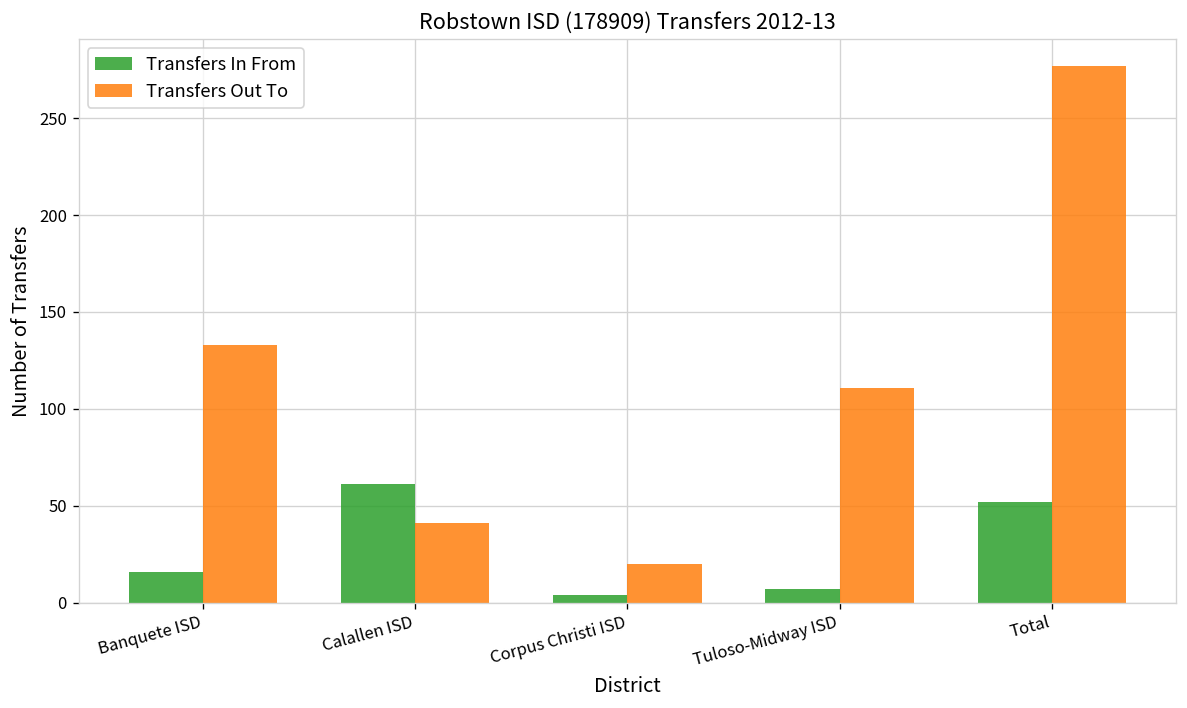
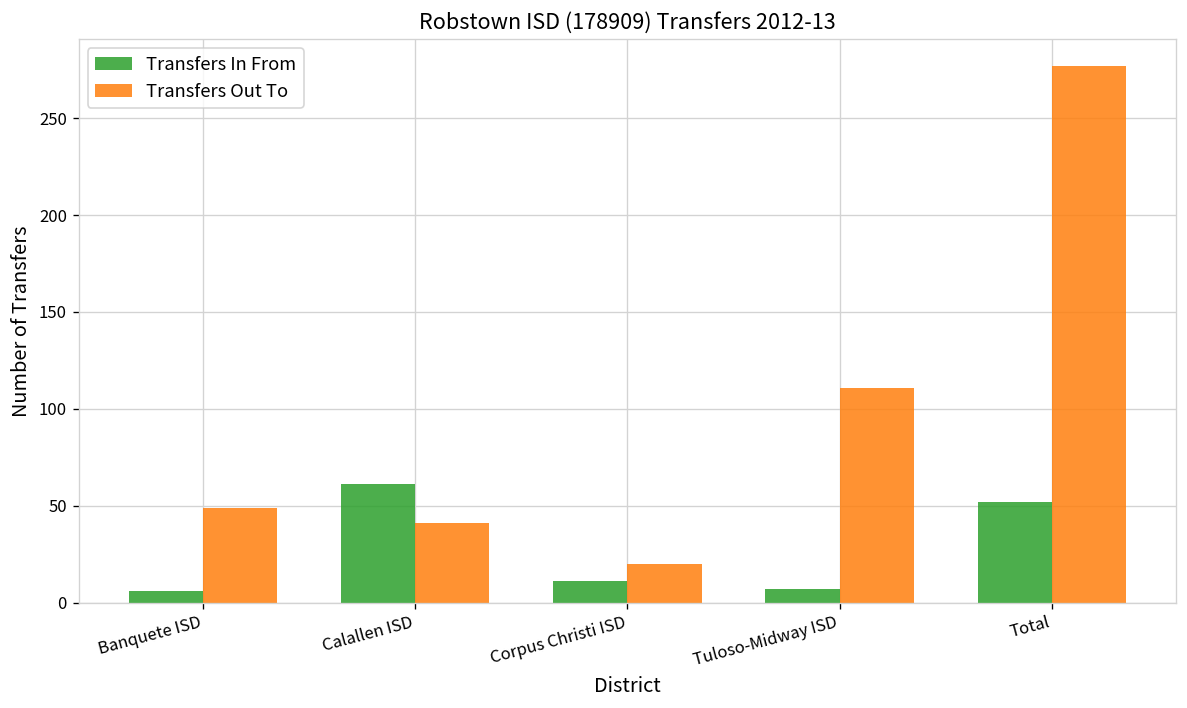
Transfers In From, Banquete ISD: 16 -> 6
Transfers Out To, Banquete ISD: 133 -> 49
Transfers In From, Corpus Christi ISD: 4 -> 11
